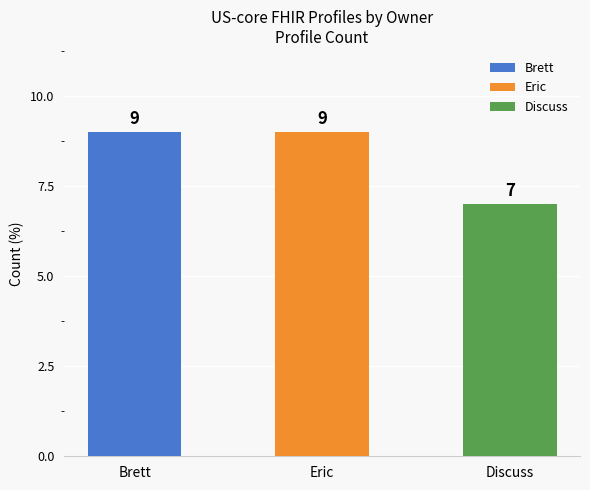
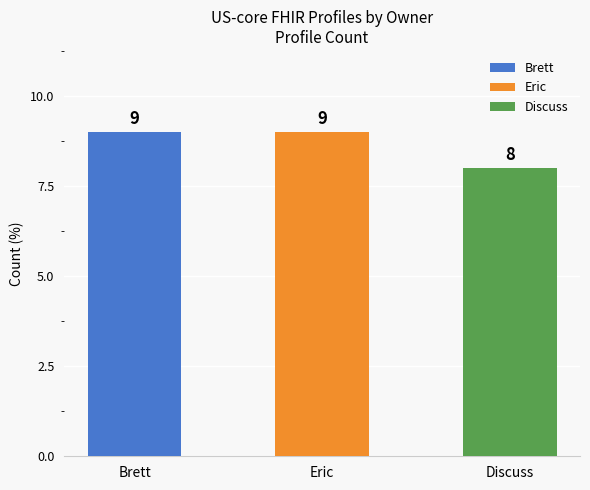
Discuss: 7 -> 8
